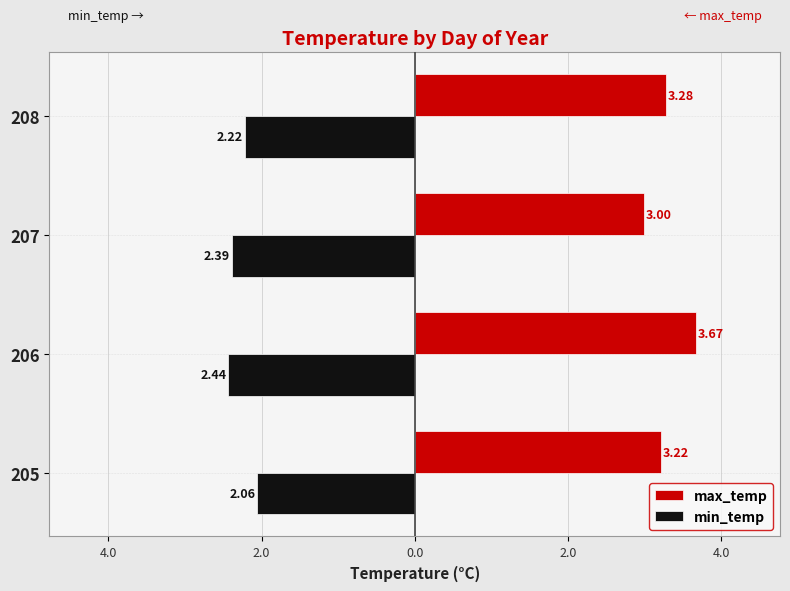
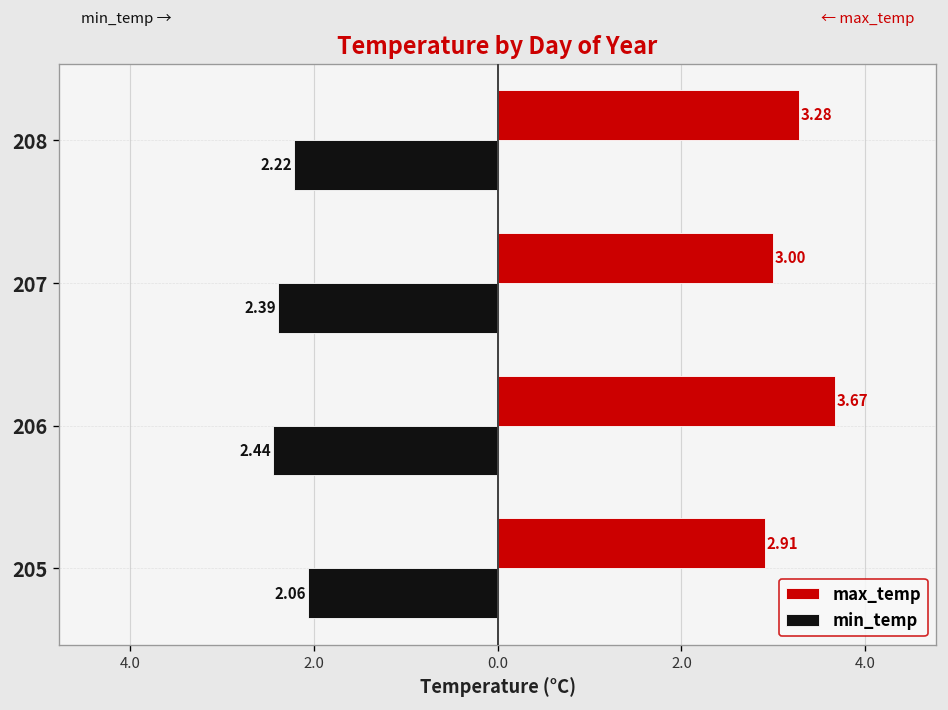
max_temp, 205: 3.22 -> 2.91
